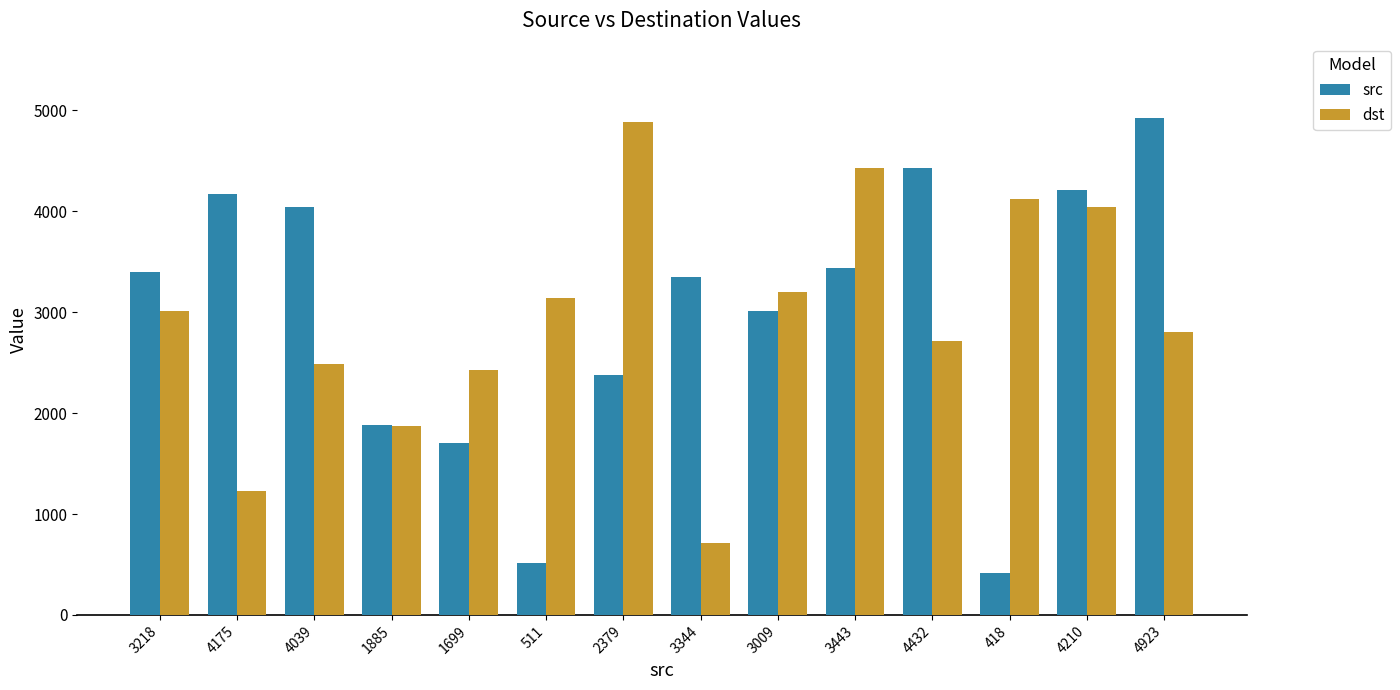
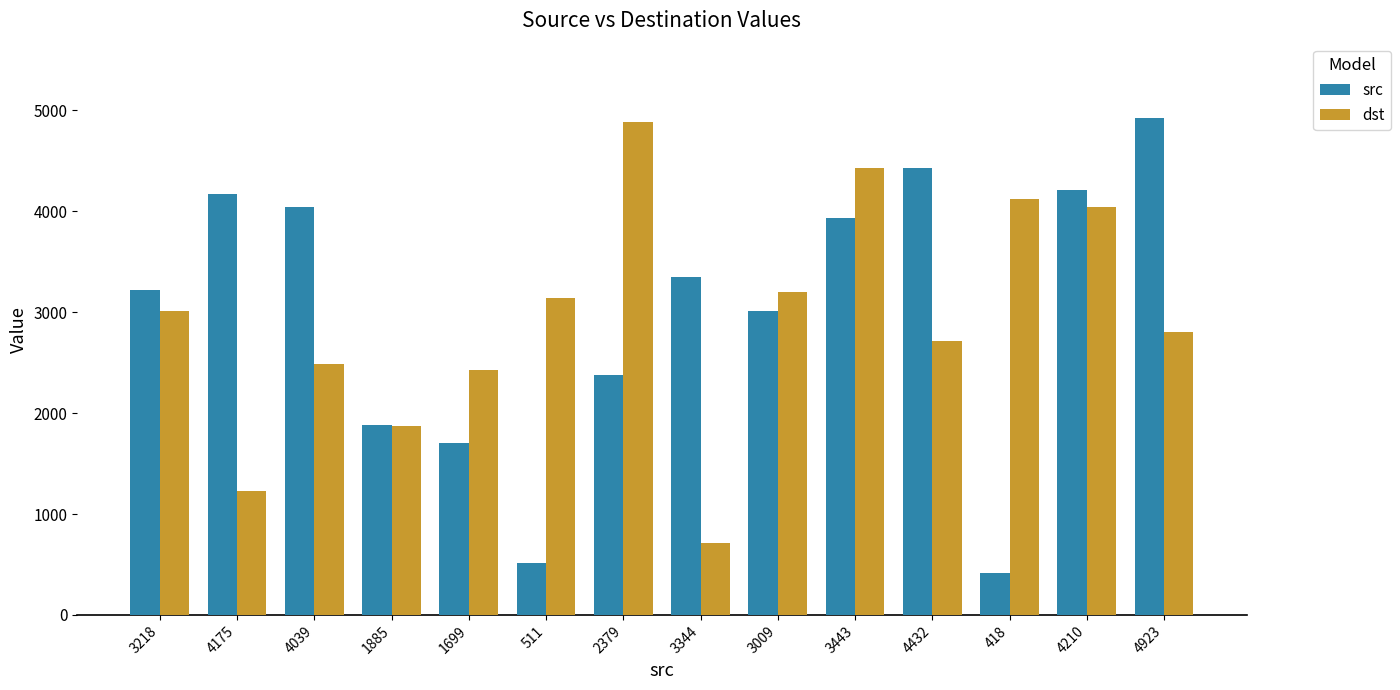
src, 3218: 3400 -> 3220
src, 3443: 3440 -> 3930
